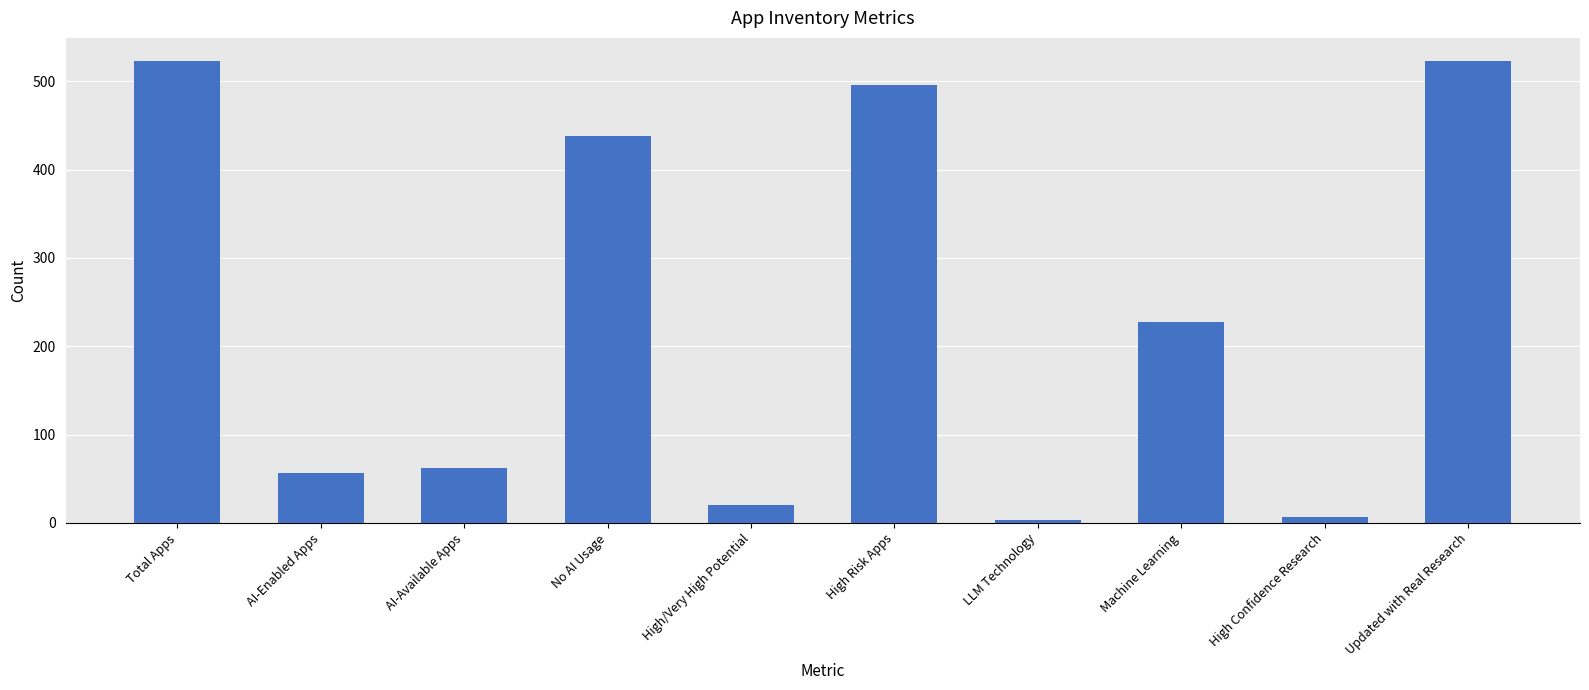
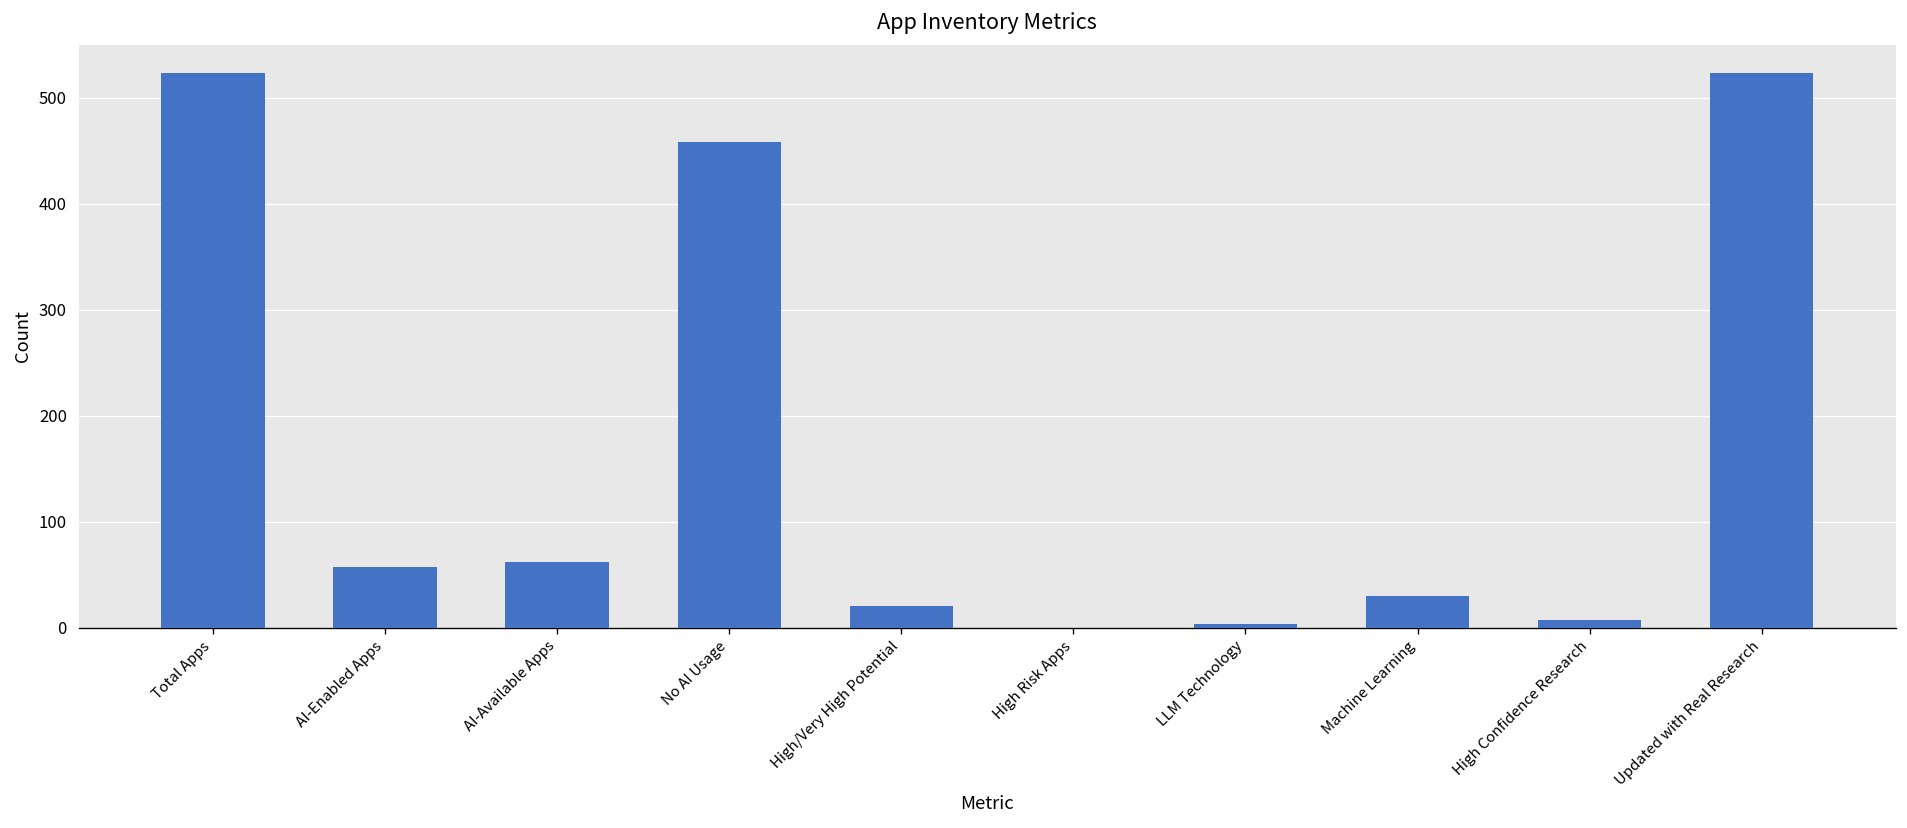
No AI Usage: 440 -> 460
High Risk Apps: 500 -> 0
Machine Learning: 230 -> 30
